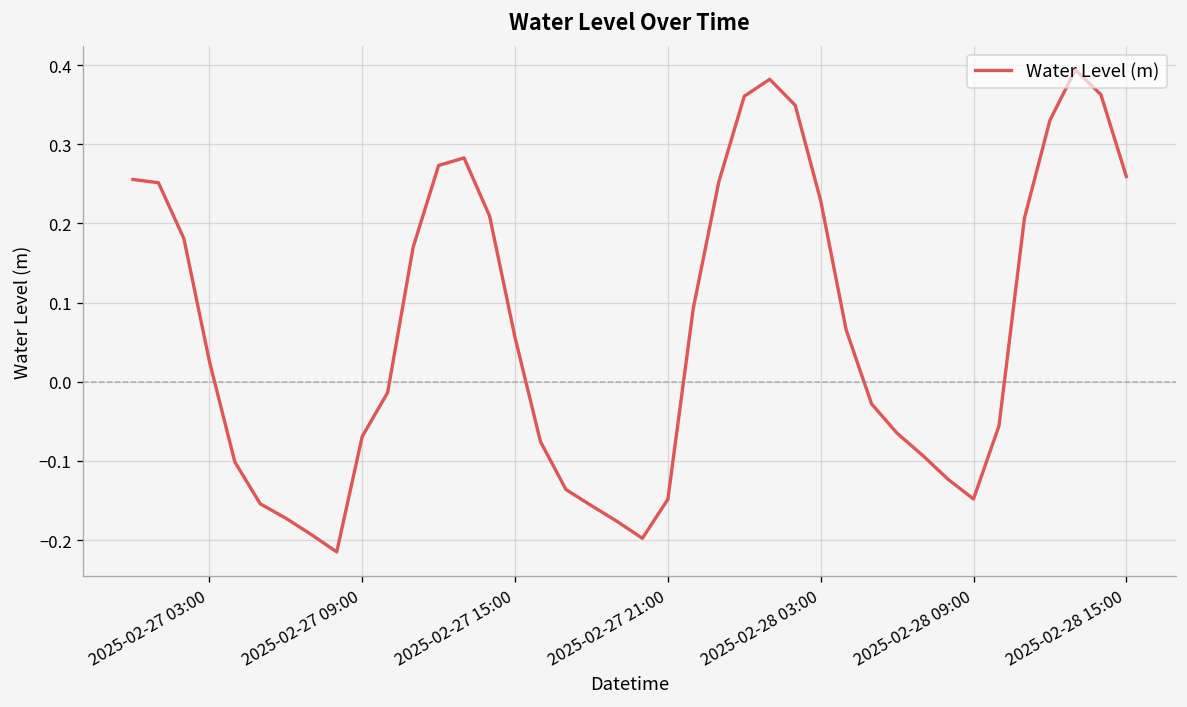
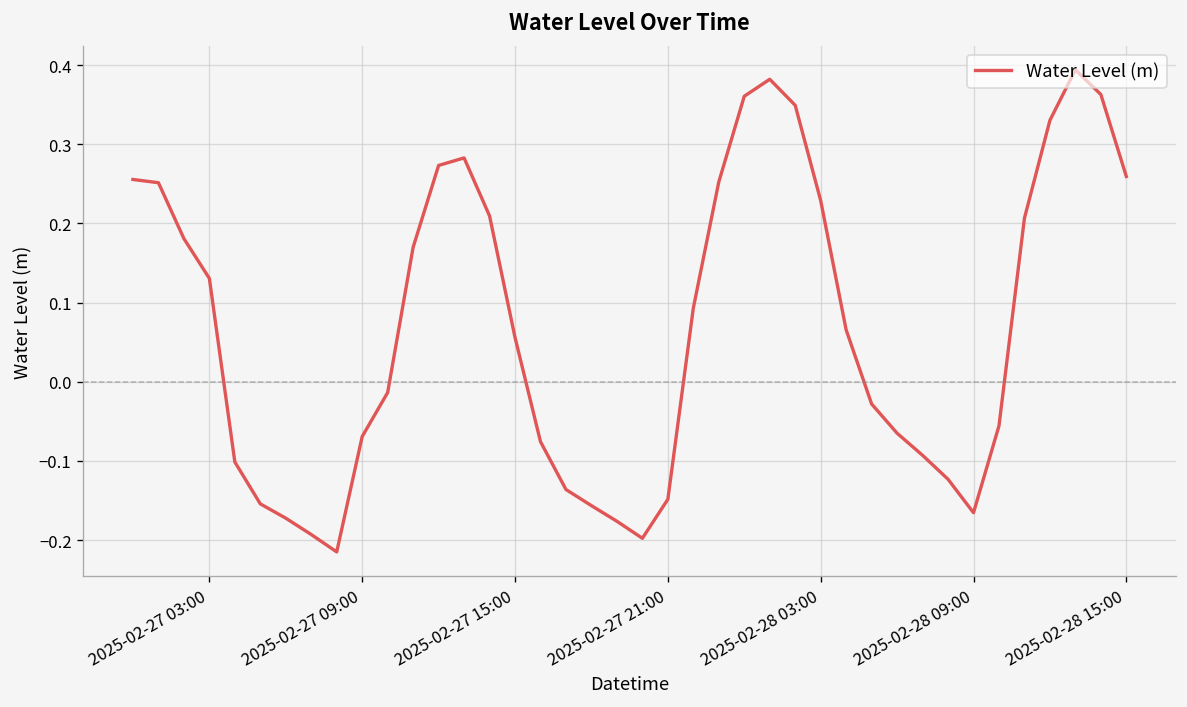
2025-02-27 03:00: 0.03 -> 0.13
2025-02-28 09:00: -0.15 -> -0.17
